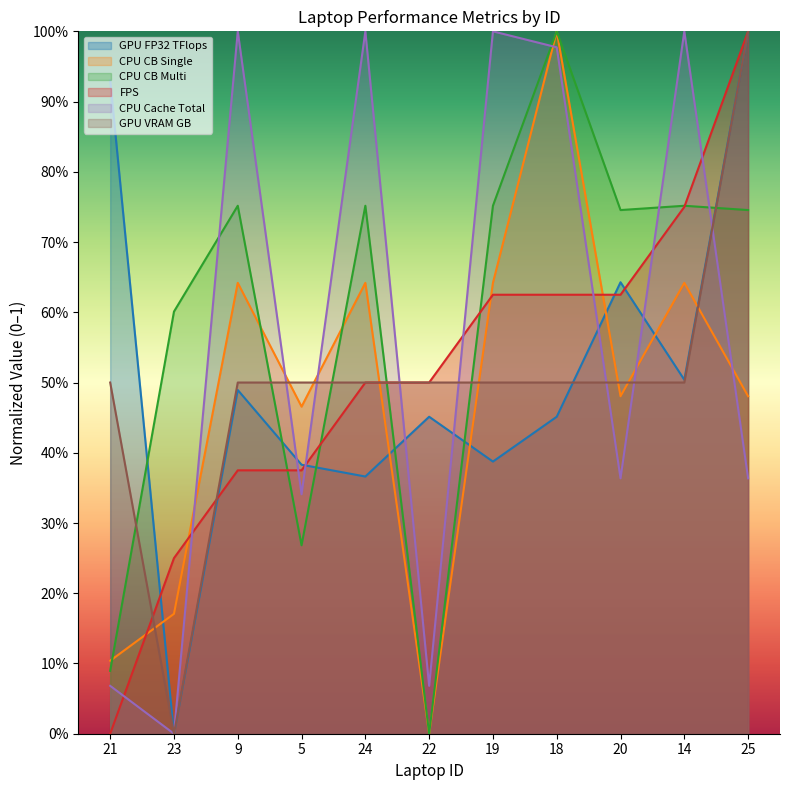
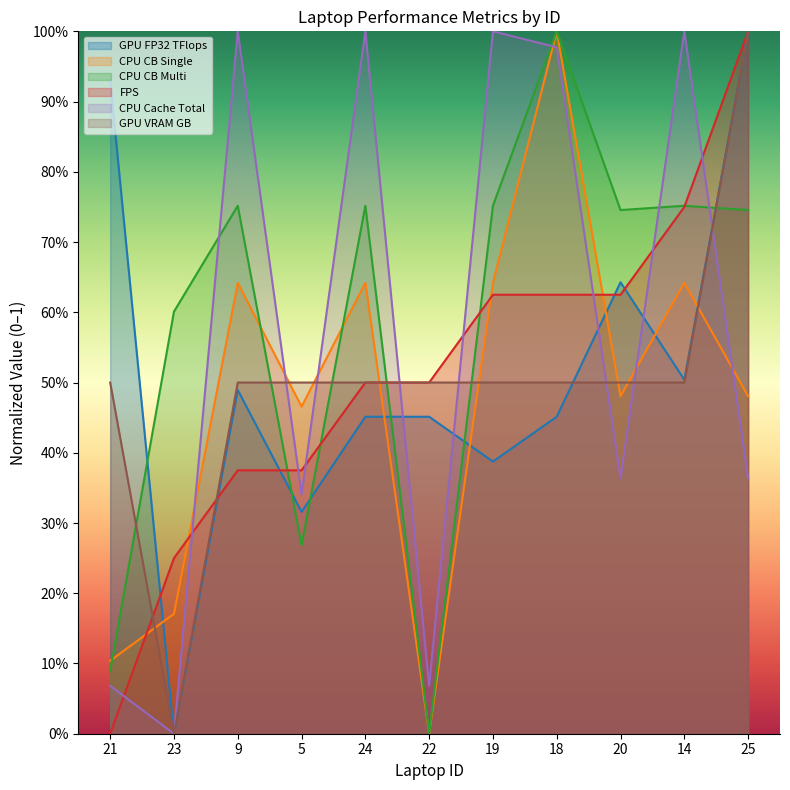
GPU FP32 TFlops, 5: 38% -> 32%
GPU FP32 TFlops, 24: 37% -> 45%
